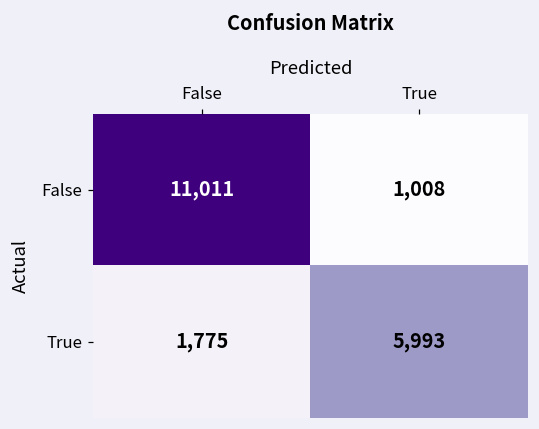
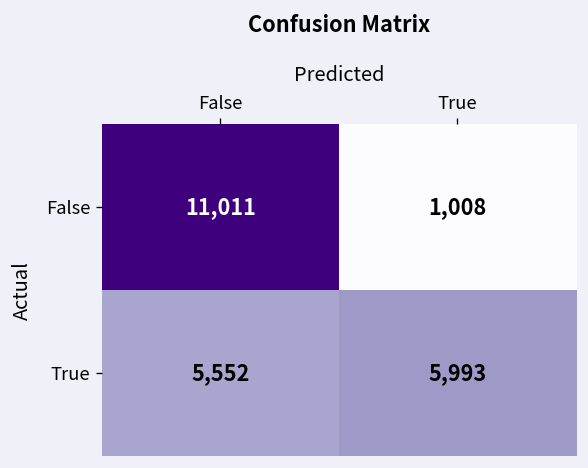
True, False: 1,775 -> 5,552
